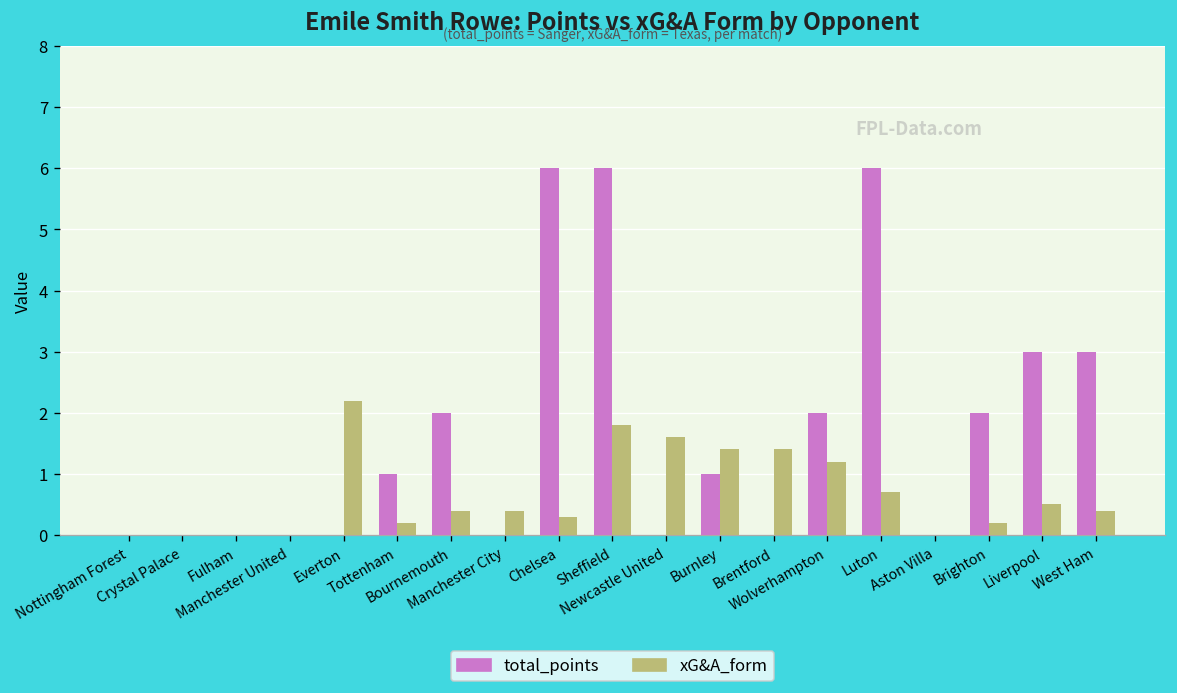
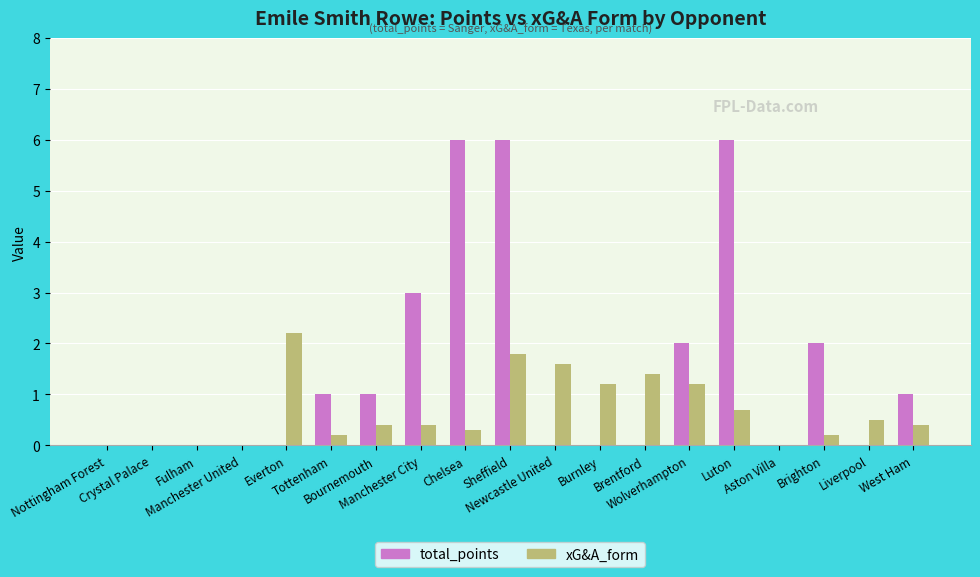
total_points, Bournemouth: 2 -> 1
total_points, Manchester City: 0 -> 3
total_points, Burnley: 1 -> 0
xG&A_form, Burnley: 1.4 -> 1.2
total_points, Liverpool: 3 -> 0
total_points, West Ham: 3 -> 1
